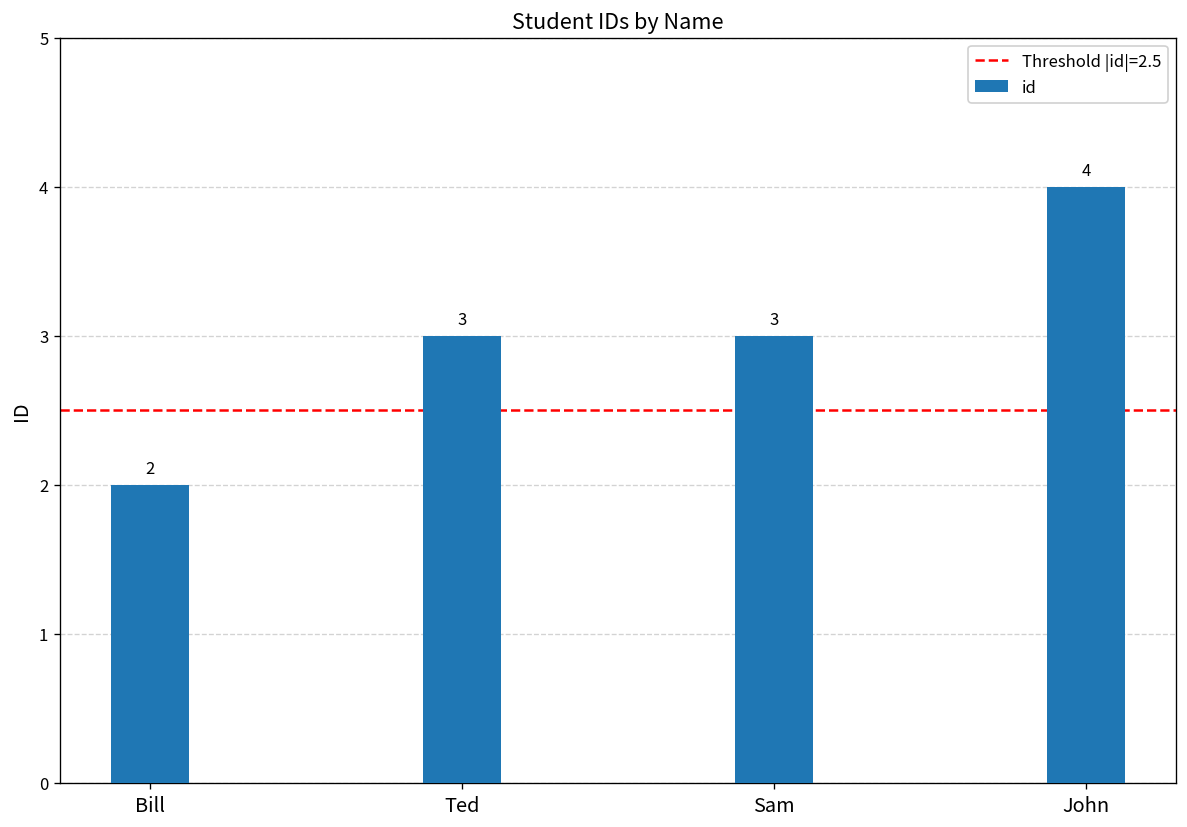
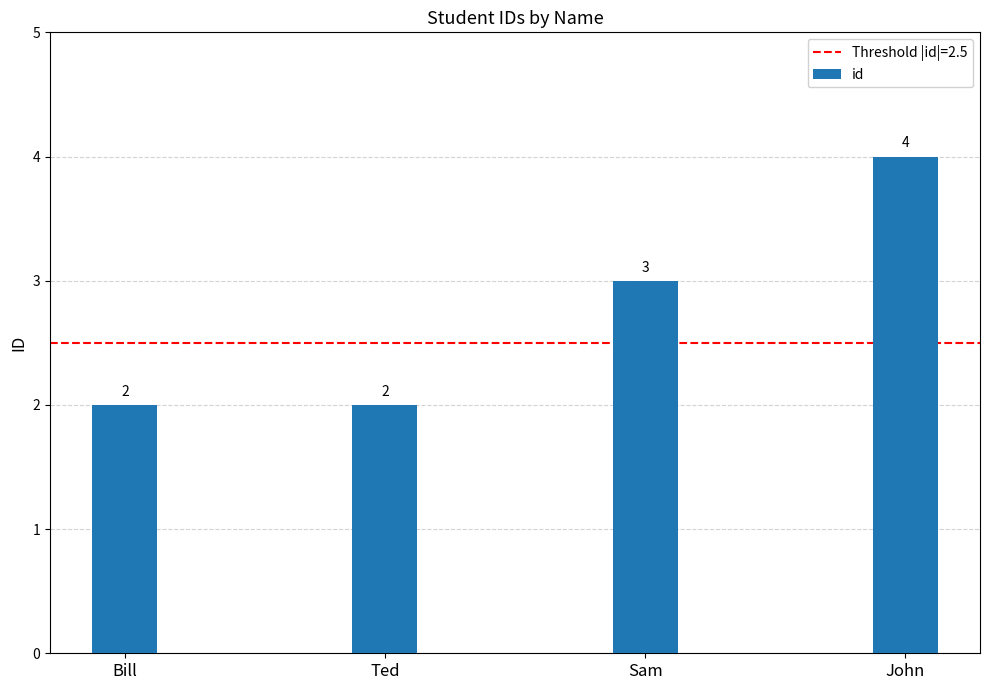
Ted: 3 -> 2
